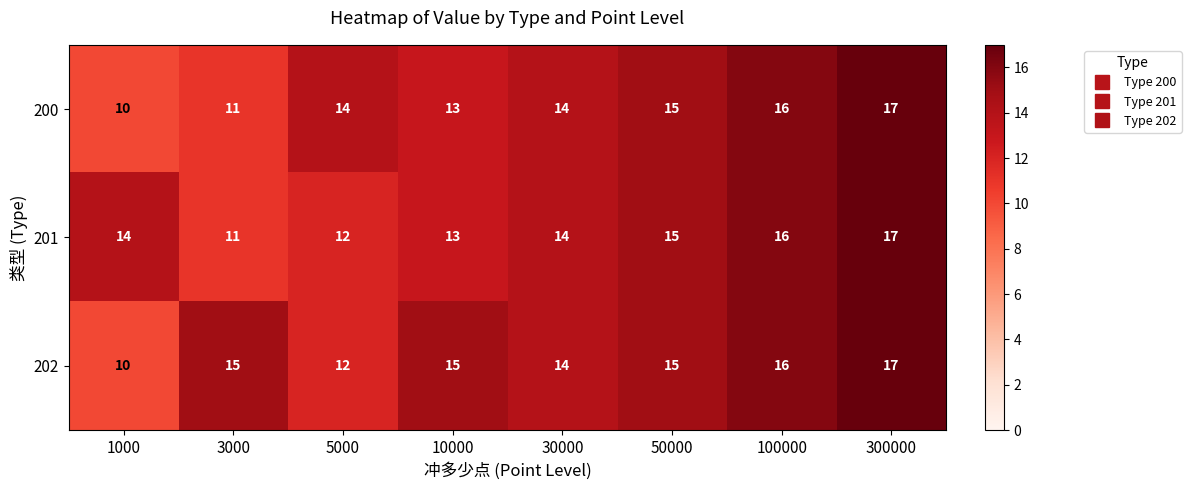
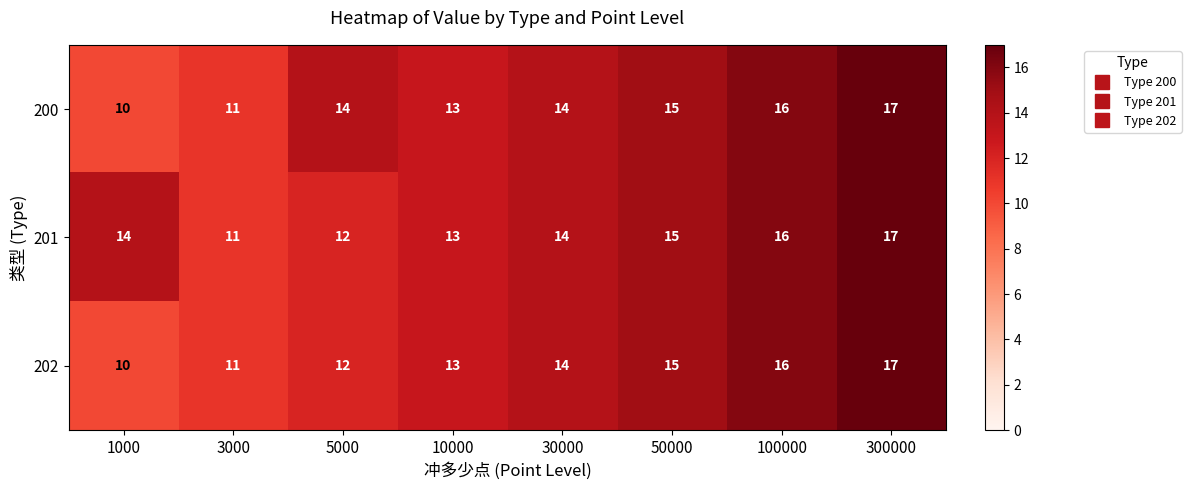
202, 3000: 15 -> 11
202, 10000: 15 -> 13
